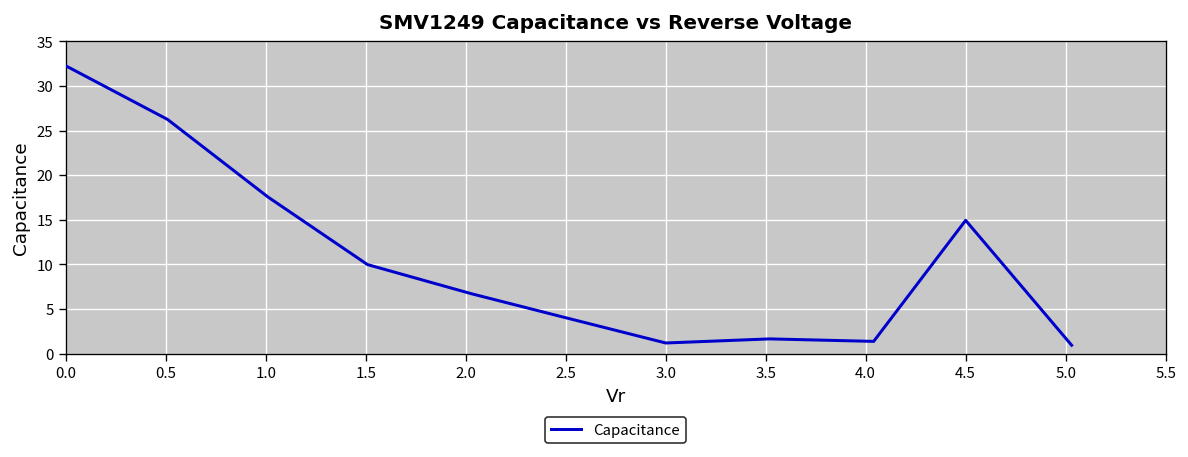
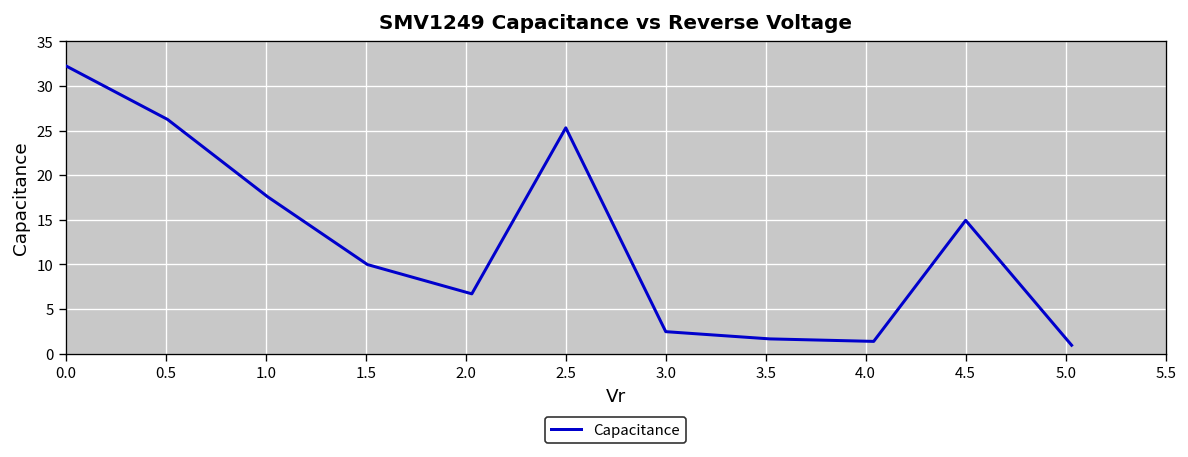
2.5: 4 -> 25
3.0: 1 -> 2
